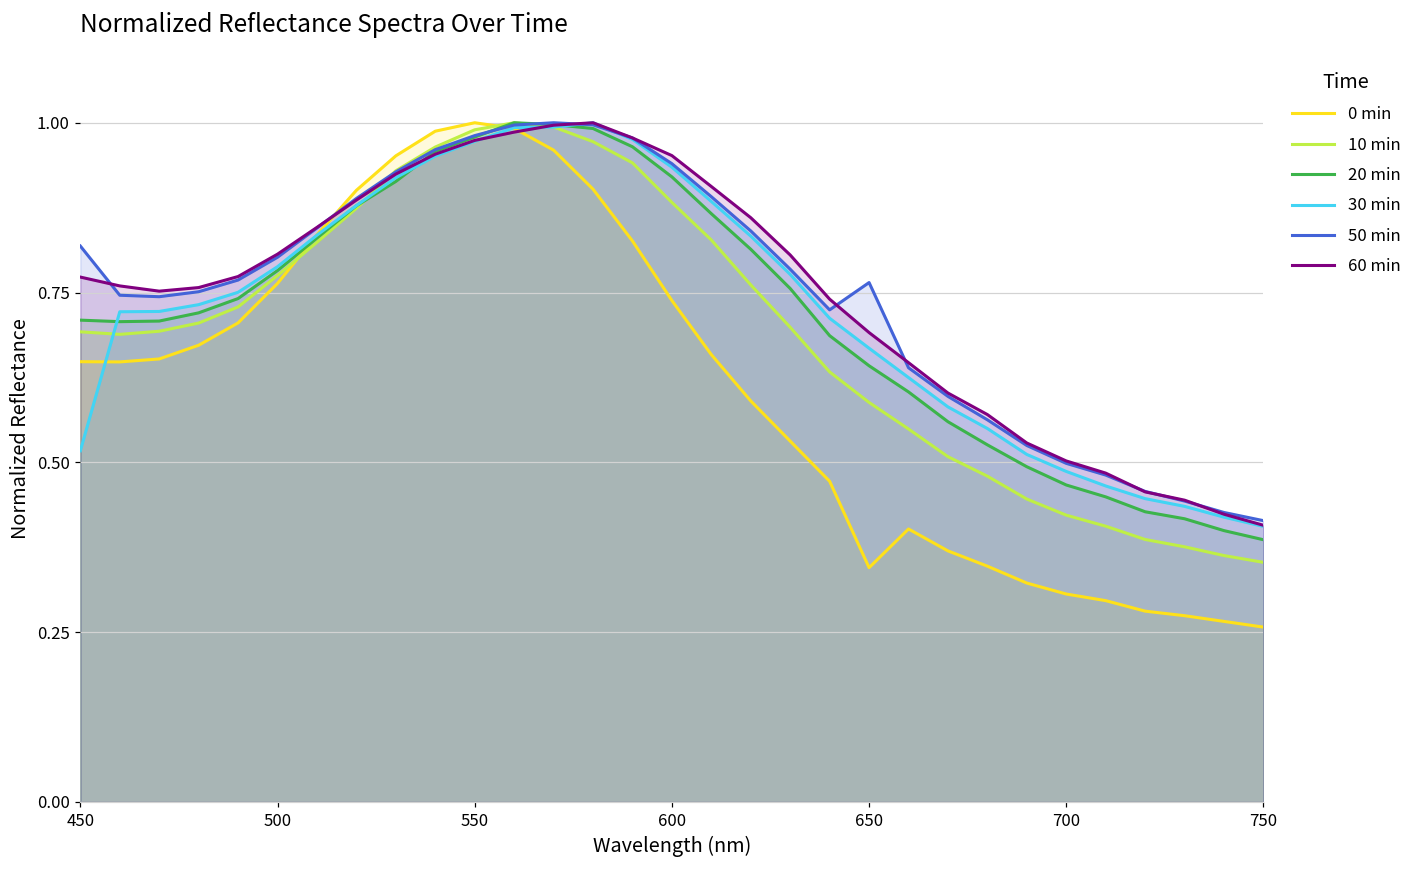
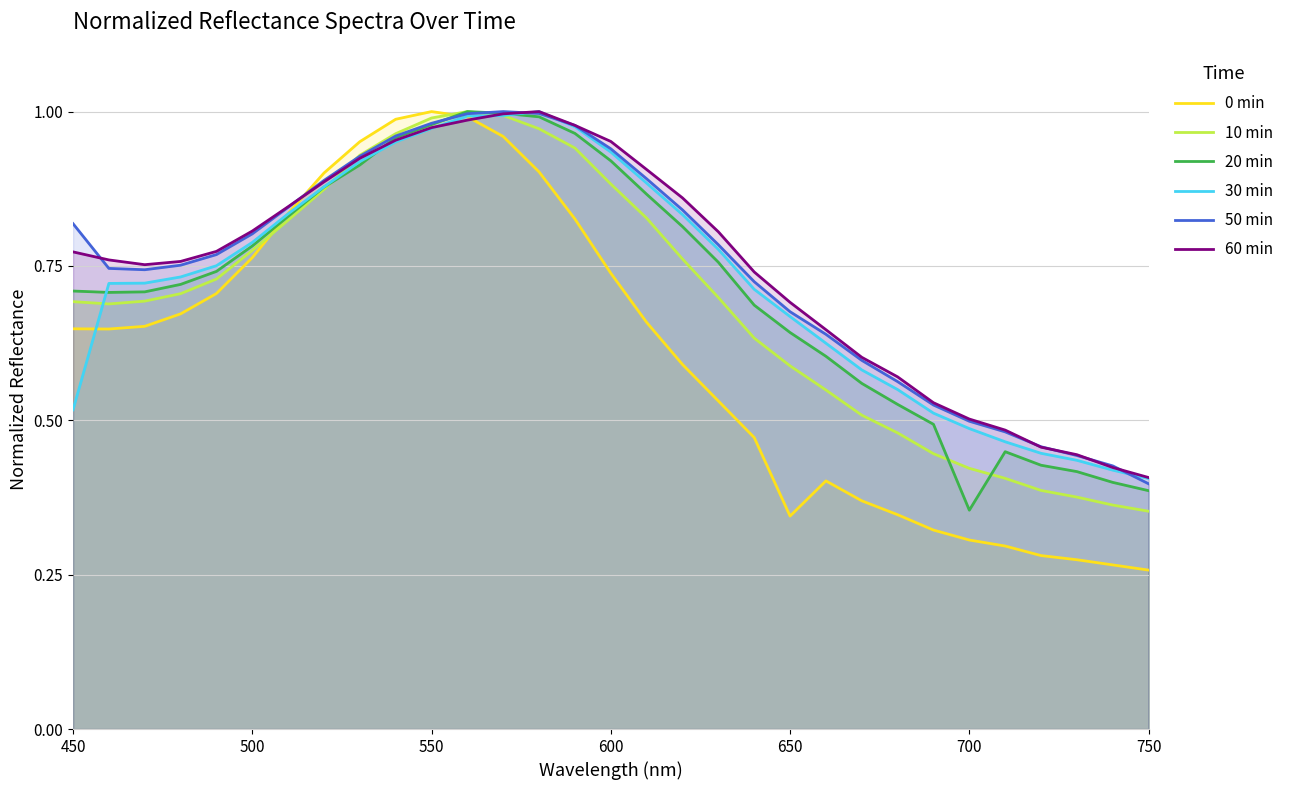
50 min, 650: 0.76 -> 0.68
20 min, 700: 0.47 -> 0.35
50 min, 750: 0.41 -> 0.40
